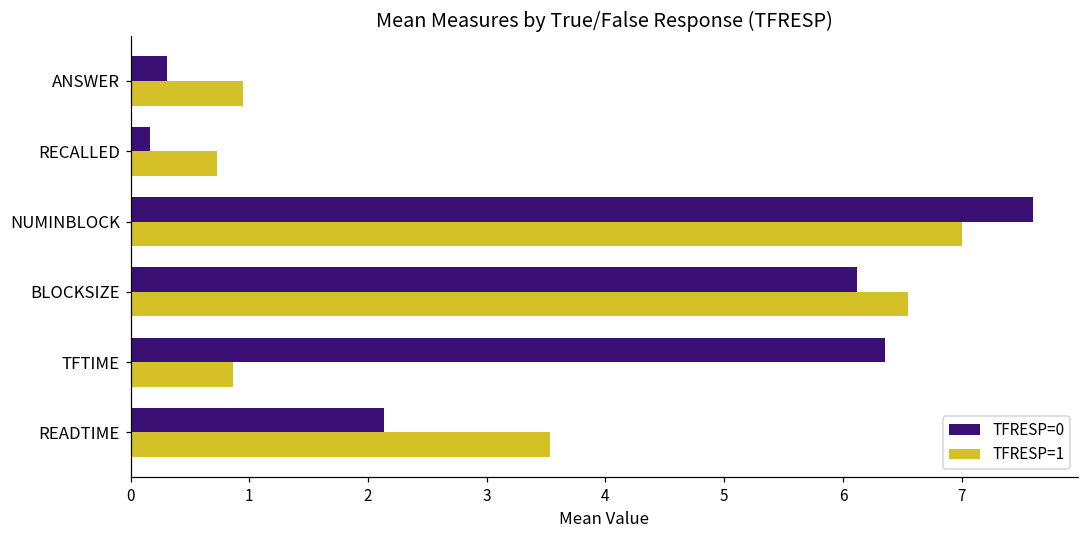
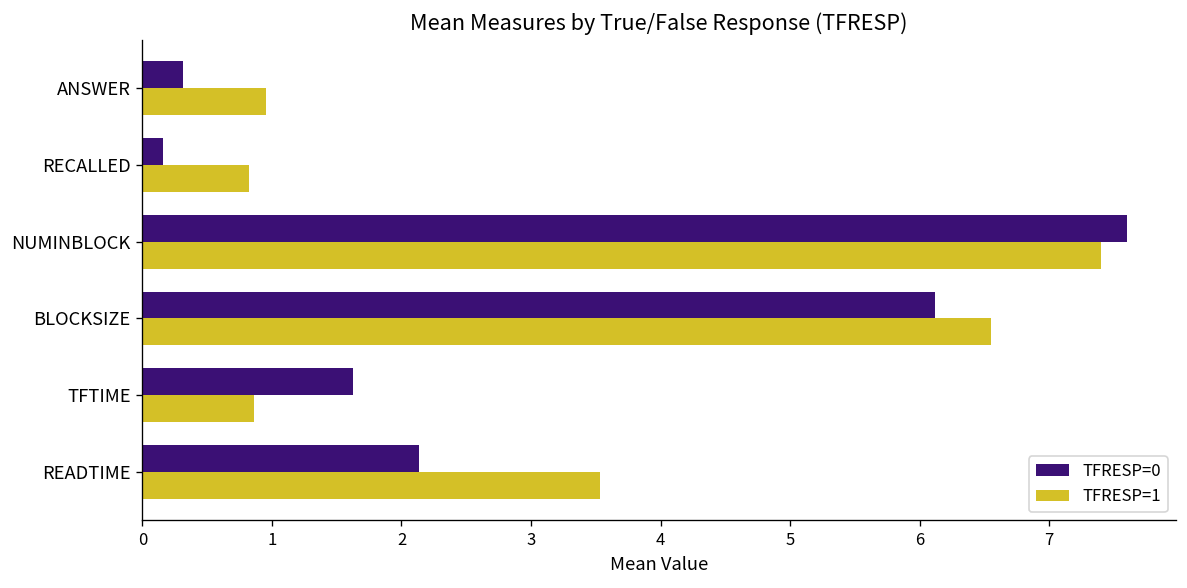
TFRESP=1, RECALLED: 0.73 -> 0.82
TFRESP=1, NUMINBLOCK: 7.0 -> 7.4
TFRESP=0, TFTIME: 6.35 -> 1.63
